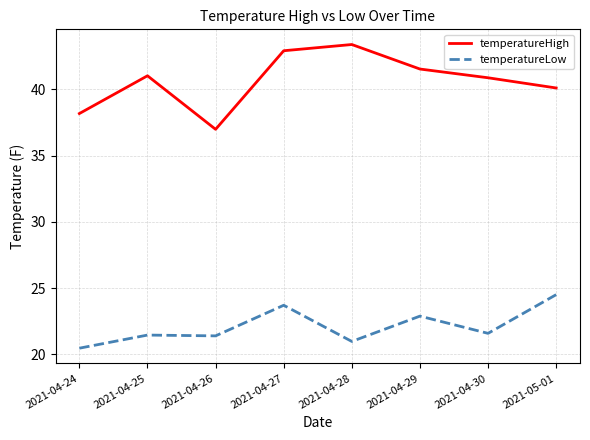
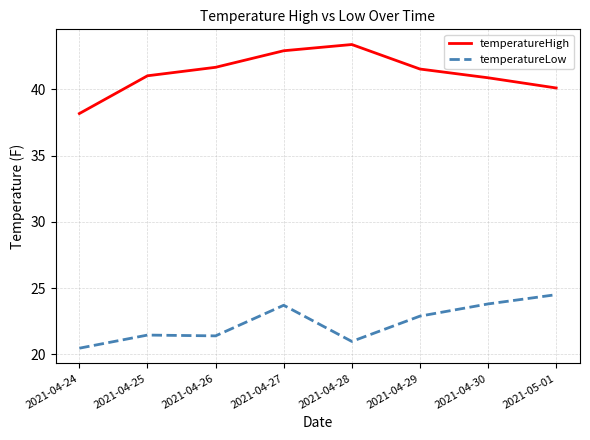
temperatureHigh, 2021-04-26: 37.0 -> 41.7
temperatureLow, 2021-04-30: 21.6 -> 23.8
